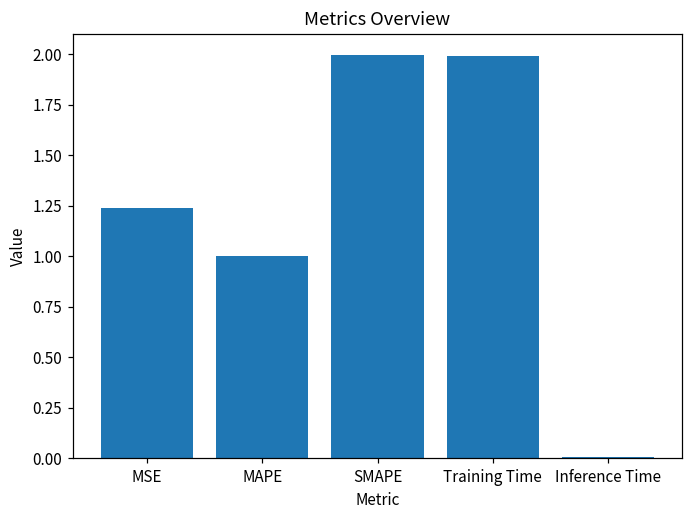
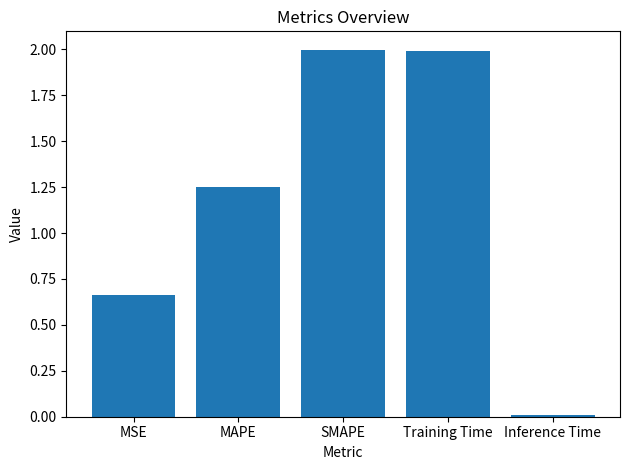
MSE: 1.24 -> 0.66
MAPE: 1.00 -> 1.25
